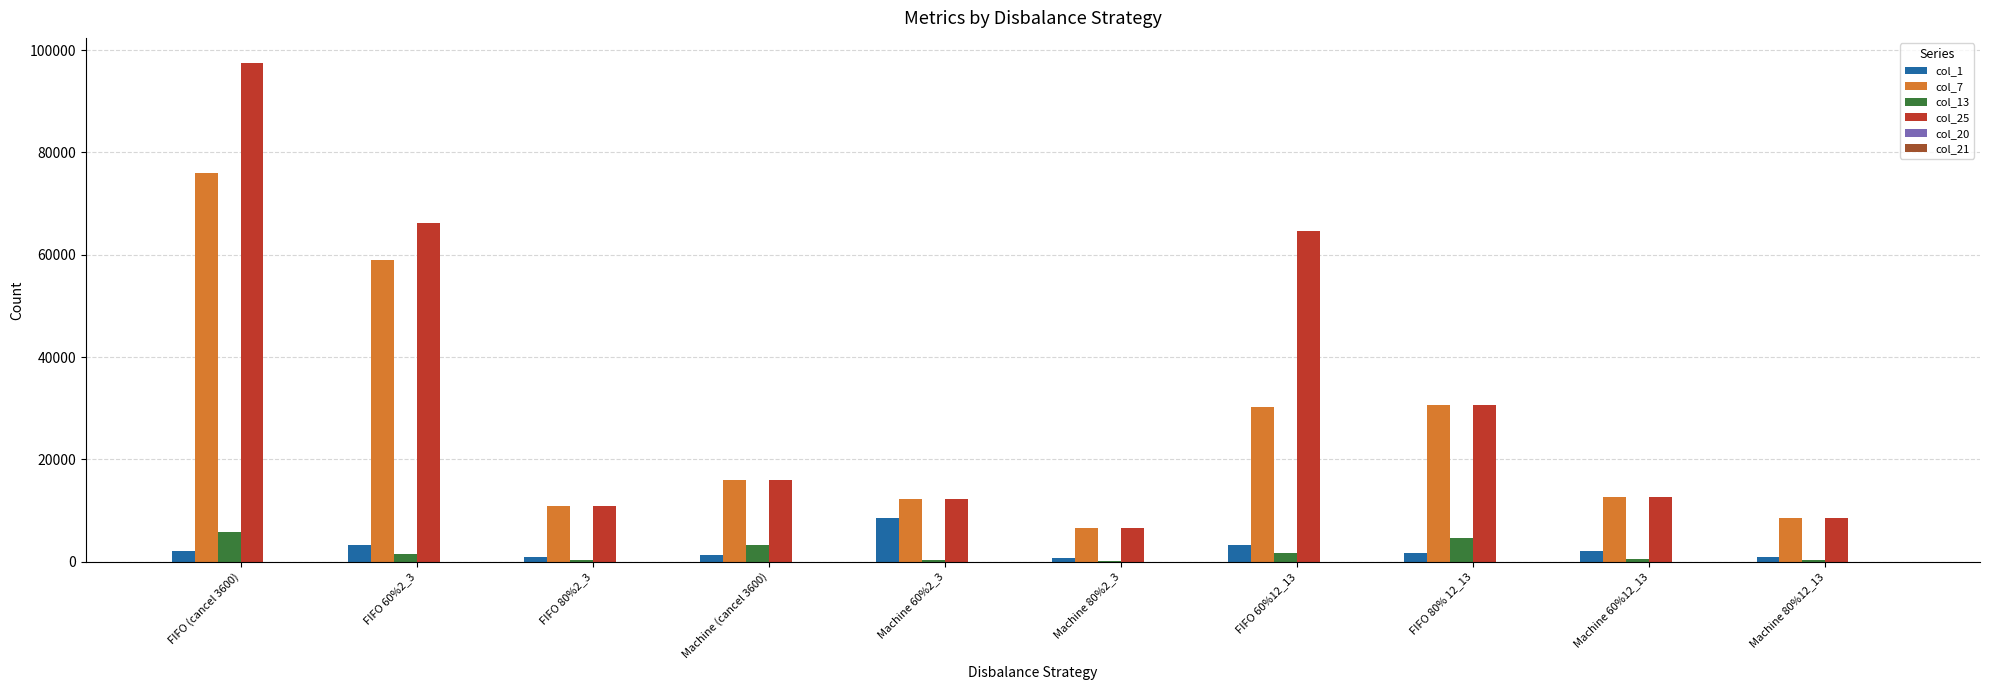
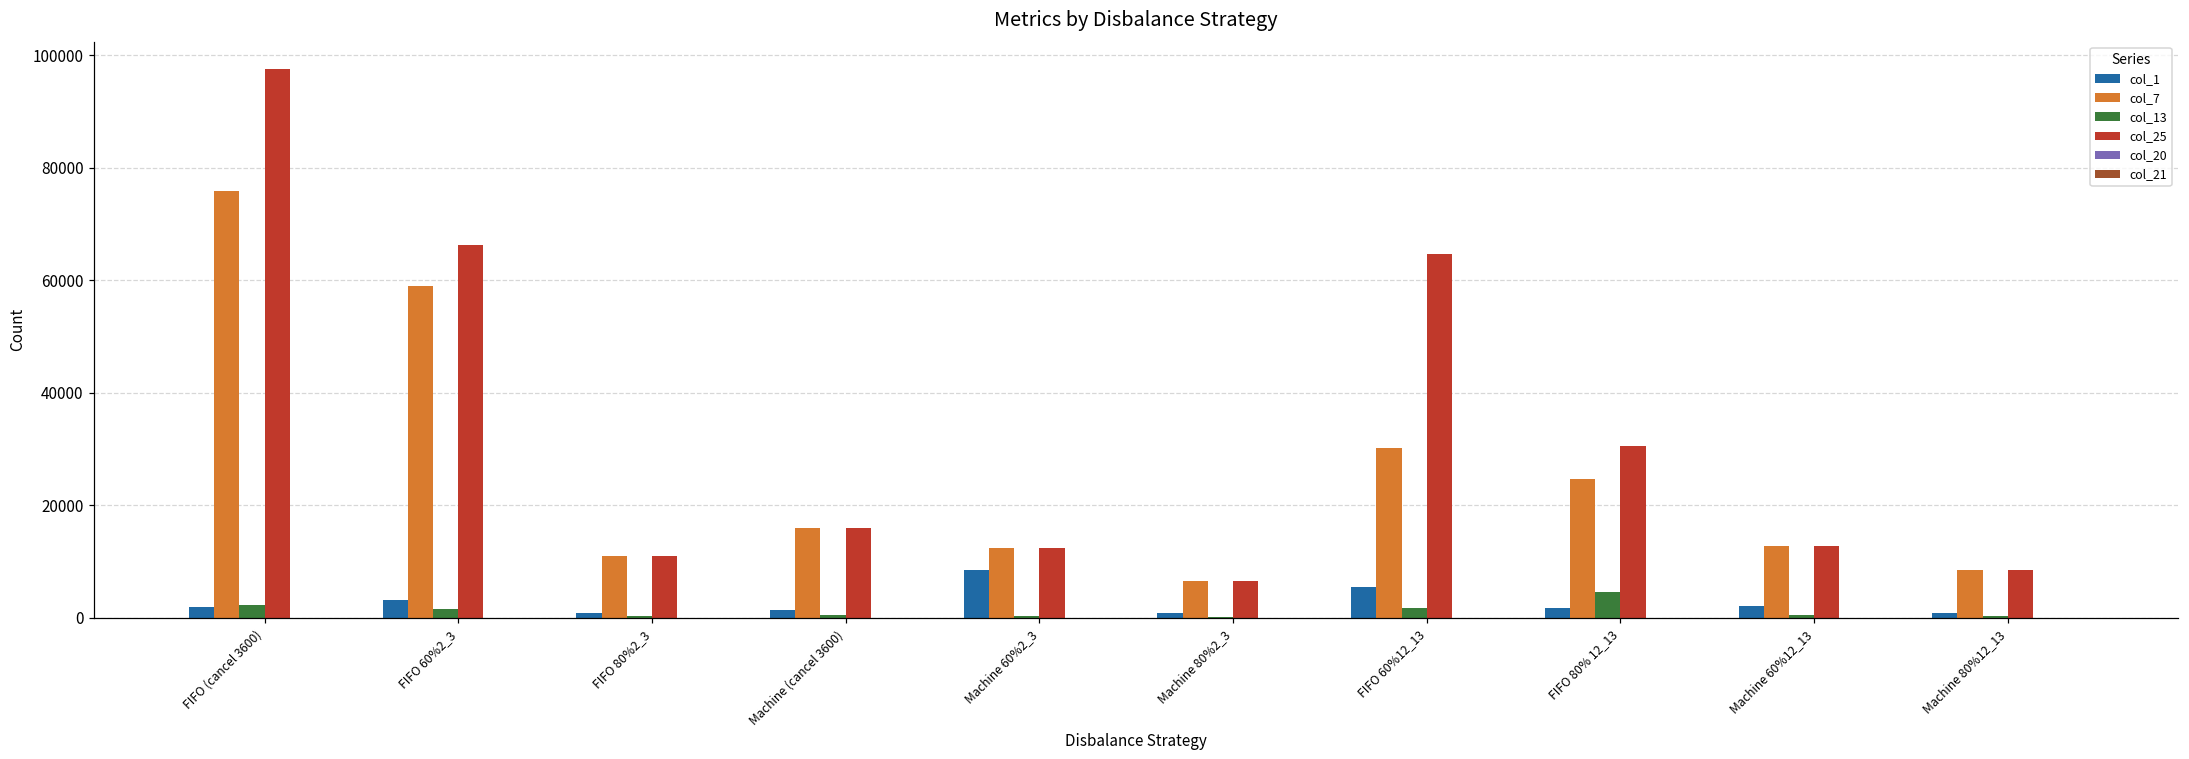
col_13, FIFO (cancel 3600): 6000 -> 2000
col_13, Machine (cancel 3600): 3000 -> 0
col_1, FIFO 60%12_13: 3000 -> 5000
col_7, FIFO 80% 12_13: 31000 -> 25000
